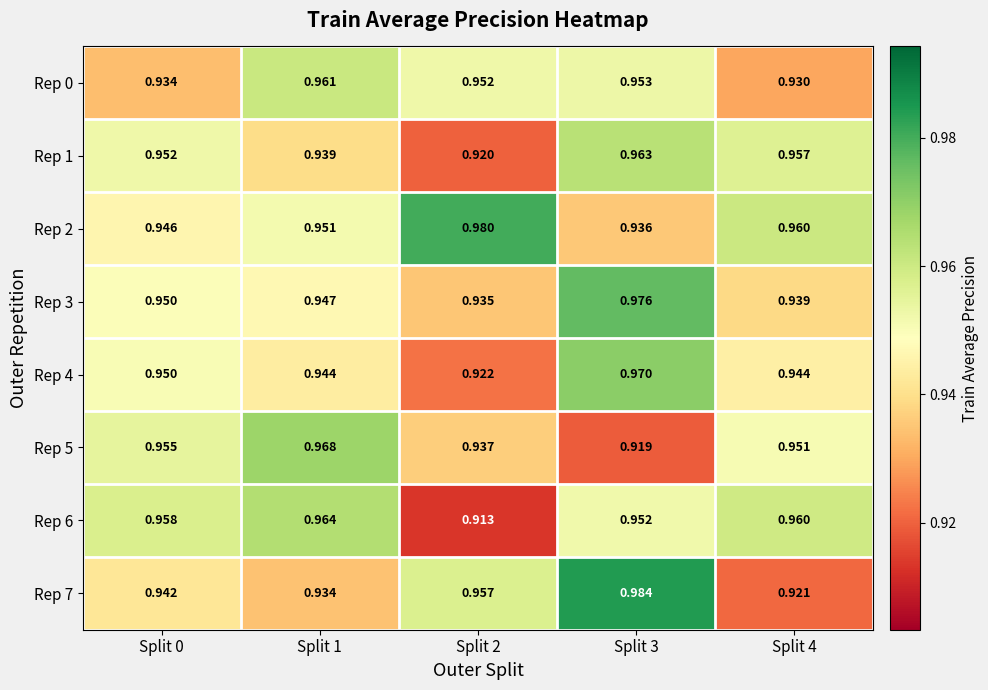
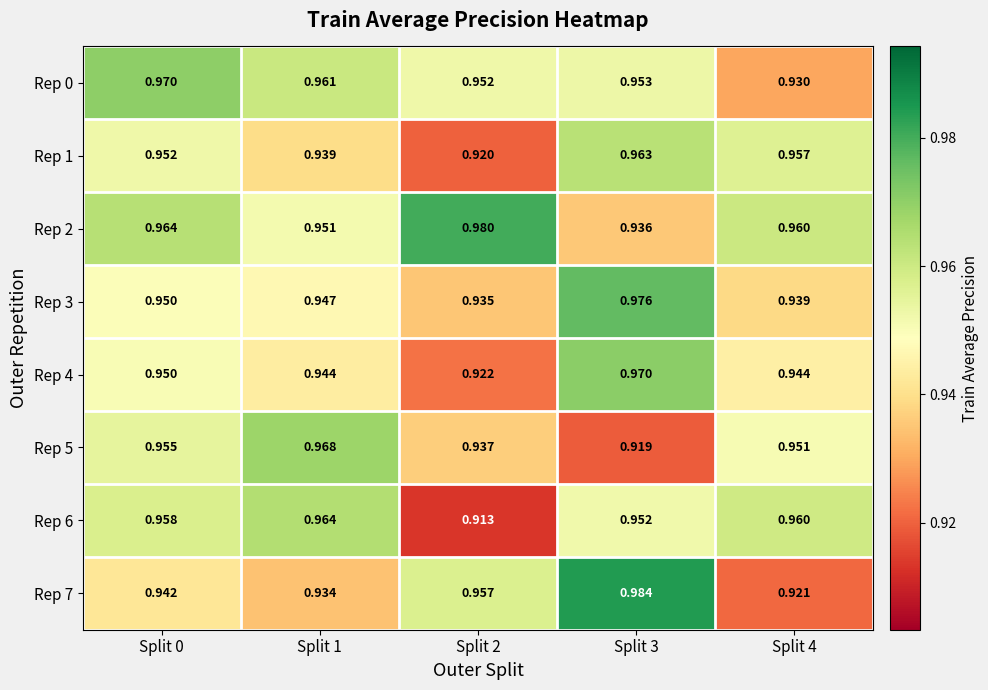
Rep 0, Split 0: 0.934 -> 0.970
Rep 2, Split 0: 0.946 -> 0.964
